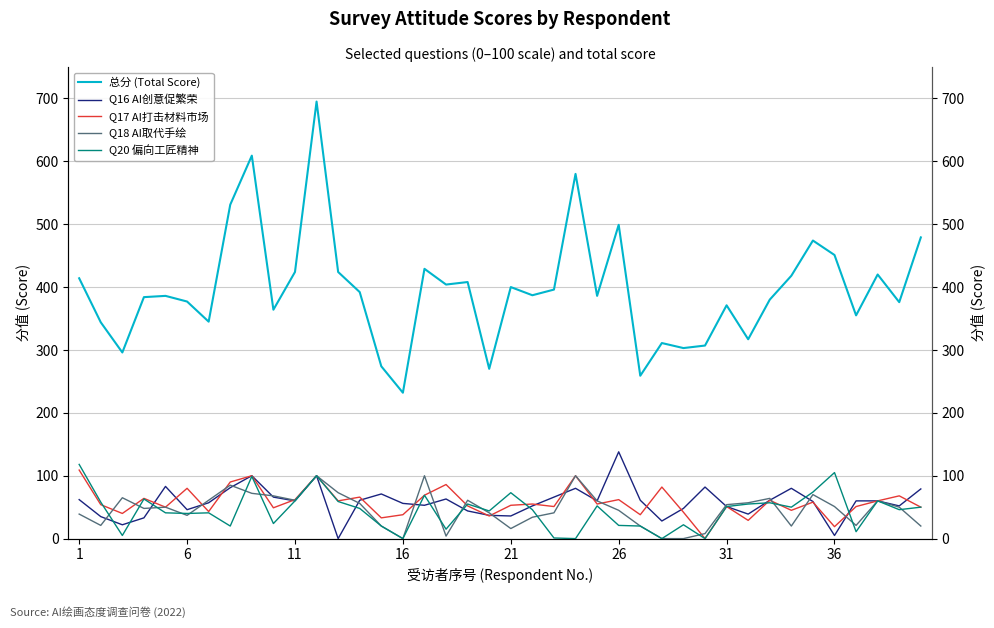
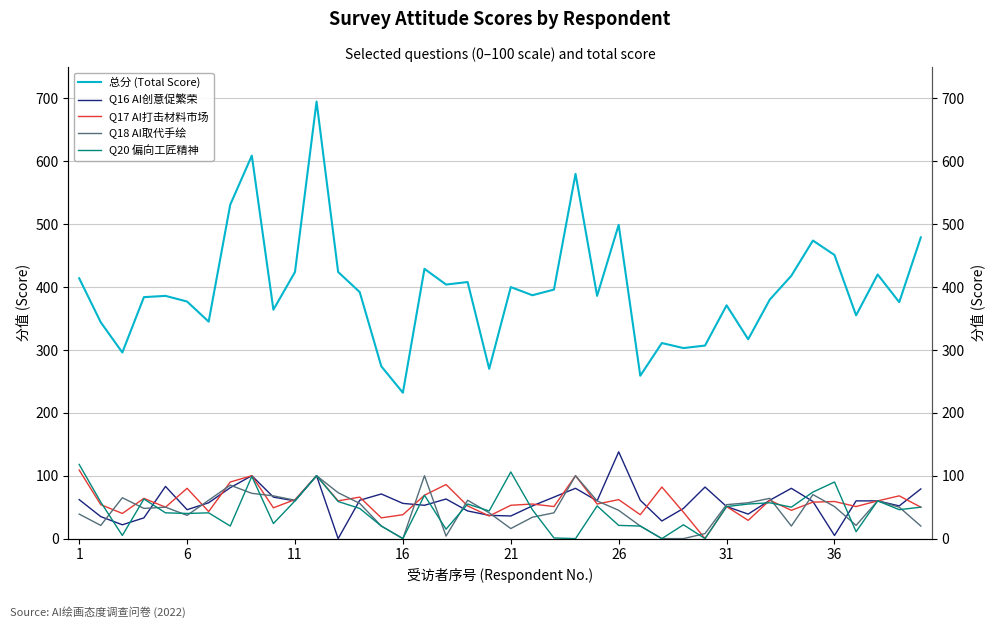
Q20 偏向工匠精神, 21: 70 -> 110
Q17 AI打击材料市场, 36: 20 -> 60
Q20 偏向工匠精神, 36: 110 -> 90
